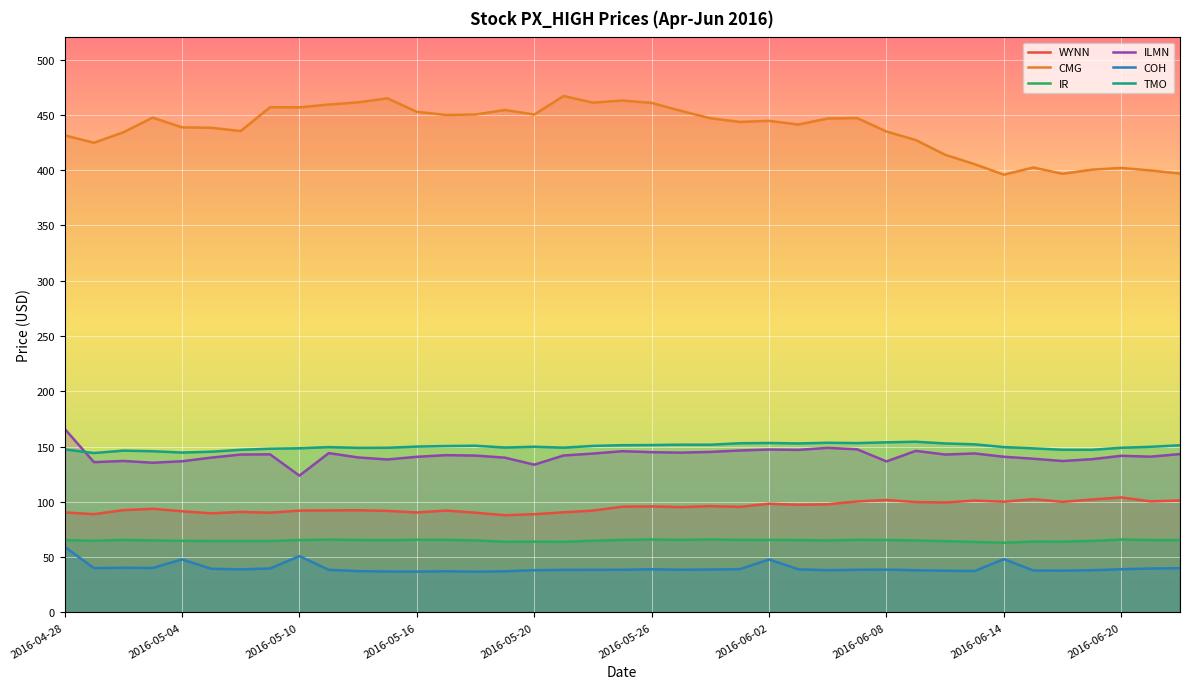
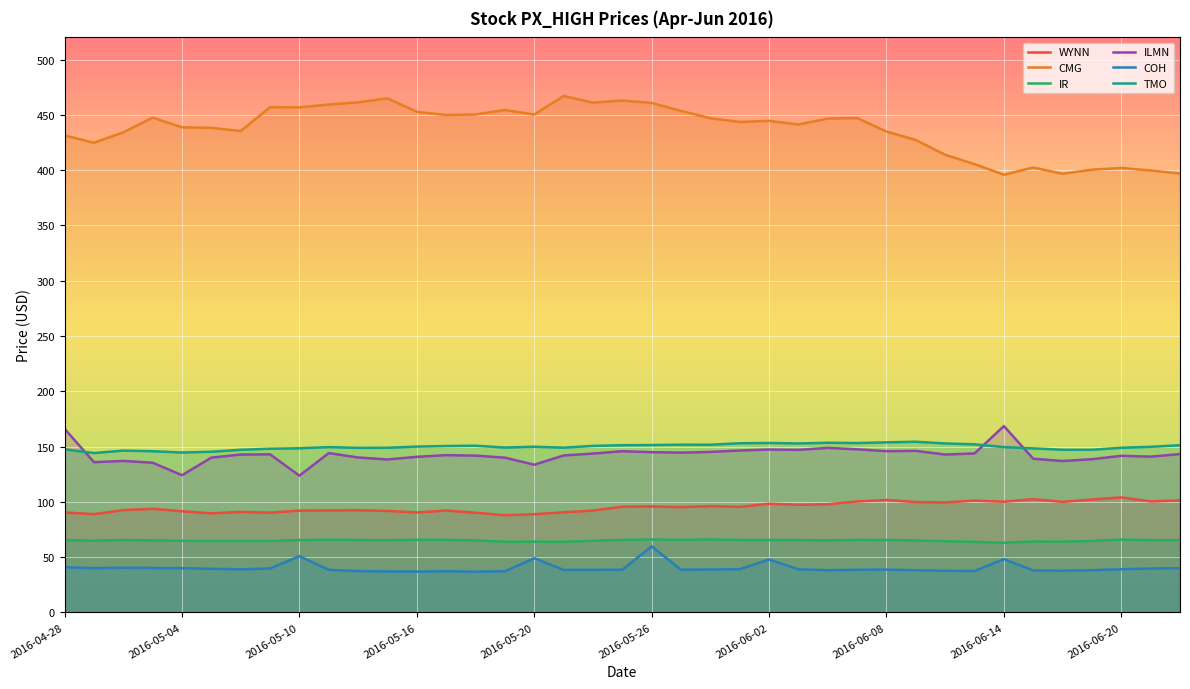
COH, 2016-04-28: 59 -> 41
ILMN, 2016-05-04: 137 -> 124
COH, 2016-05-04: 48 -> 40
COH, 2016-05-20: 38 -> 49
COH, 2016-05-26: 39 -> 60
ILMN, 2016-06-08: 137 -> 146
ILMN, 2016-06-14: 141 -> 169
